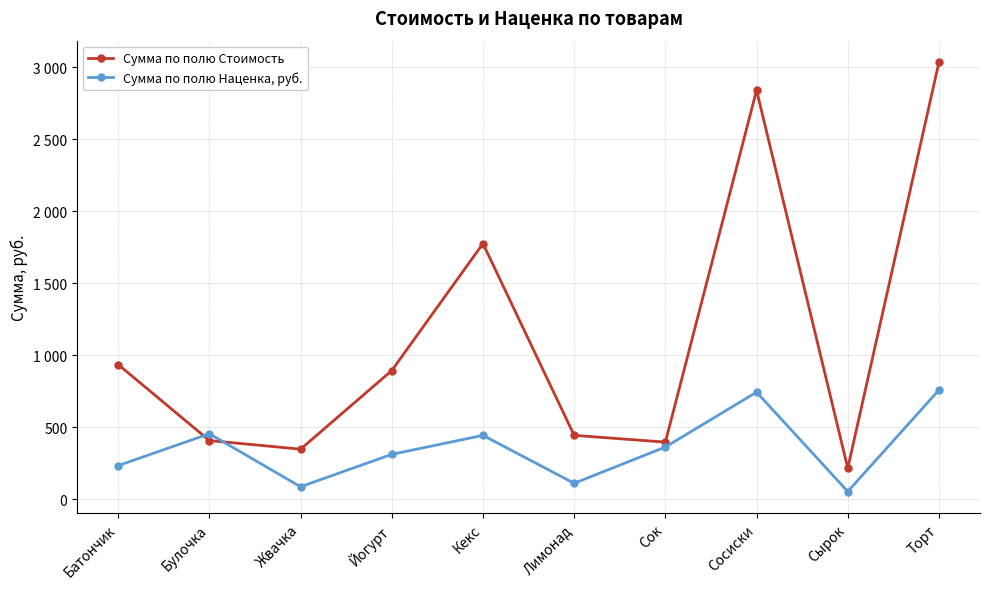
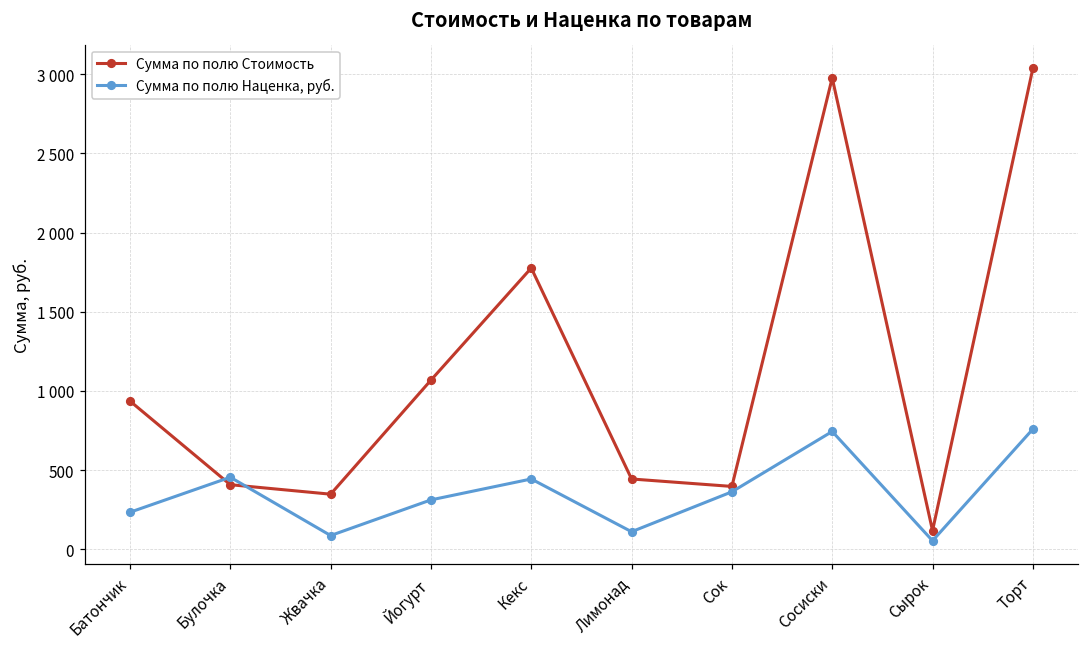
Сумма по полю Стоимость, Йогурт: 890 -> 1070
Сумма по полю Стоимость, Сосиски: 2840 -> 2980
Сумма по полю Стоимость, Сырок: 220 -> 120
